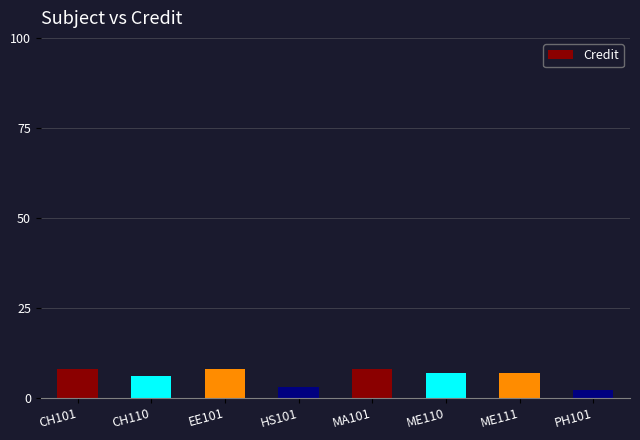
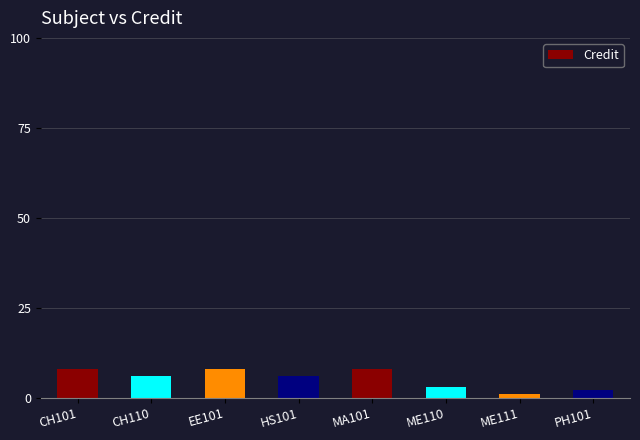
HS101: 3 -> 6
ME110: 7 -> 3
ME111: 7 -> 1
